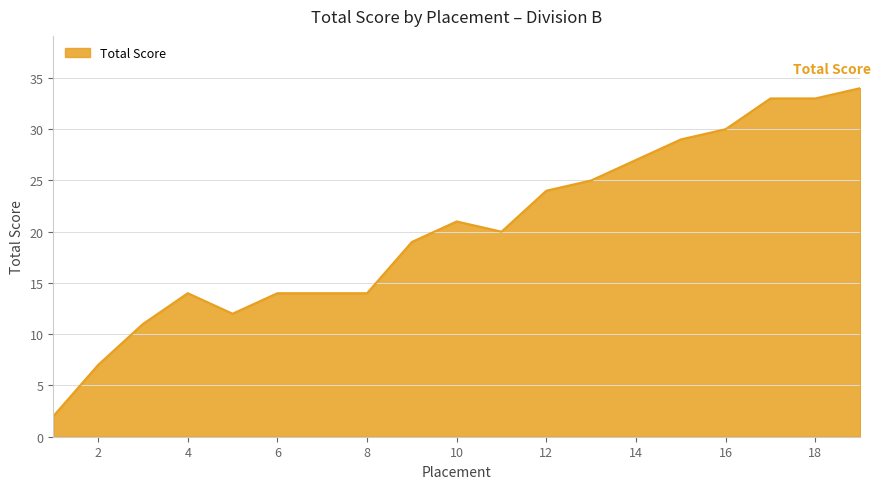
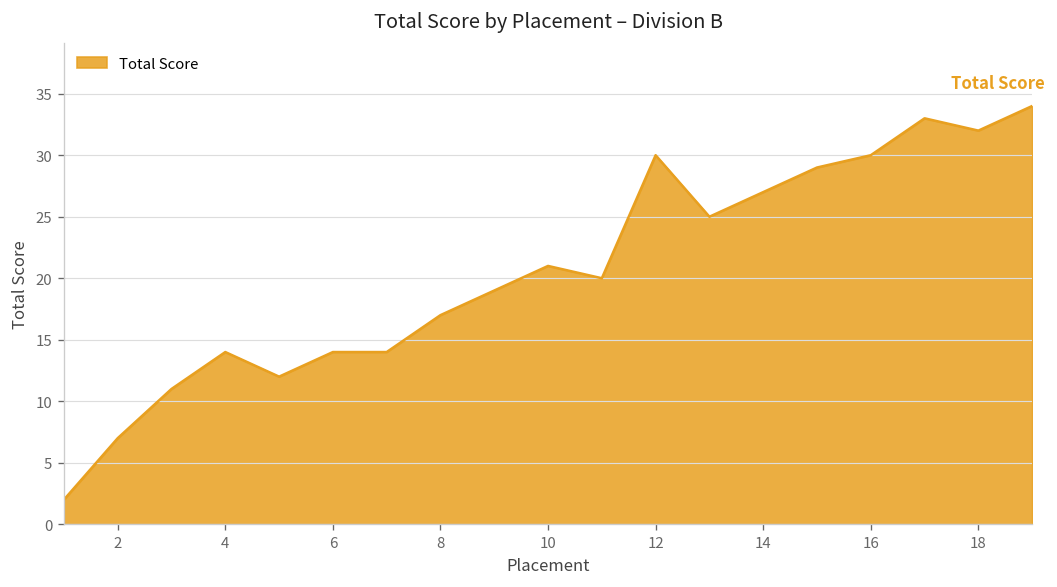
8: 14 -> 17
12: 24 -> 30
18: 33 -> 32
